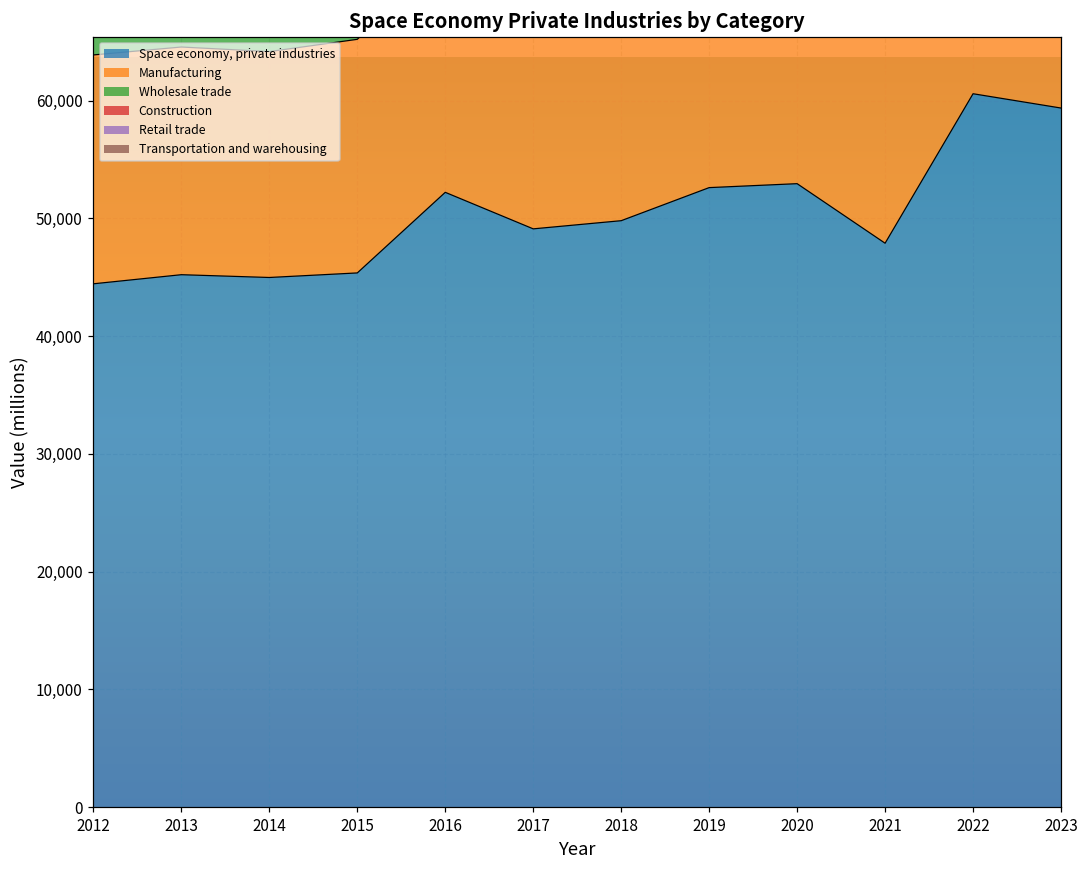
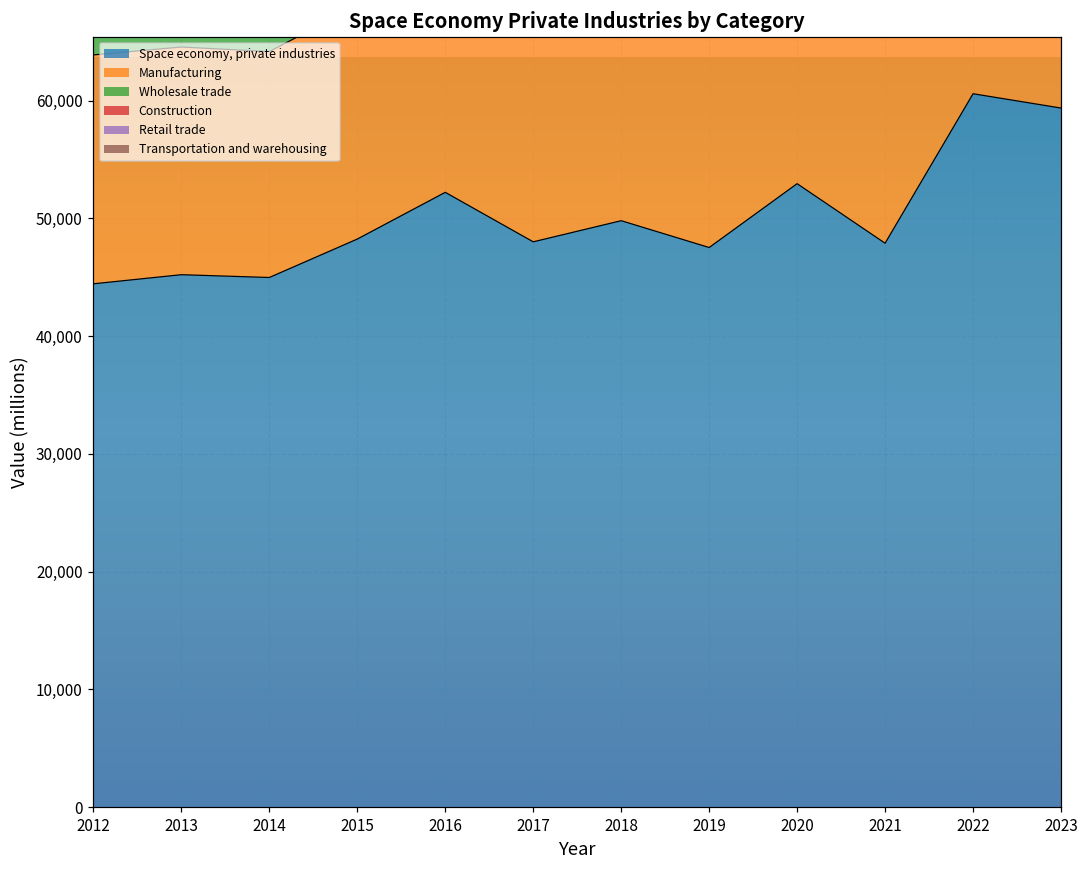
Space economy, private industries, 2015: 45,400 -> 48,200
Space economy, private industries, 2017: 49,100 -> 48,000
Space economy, private industries, 2019: 52,600 -> 47,500
